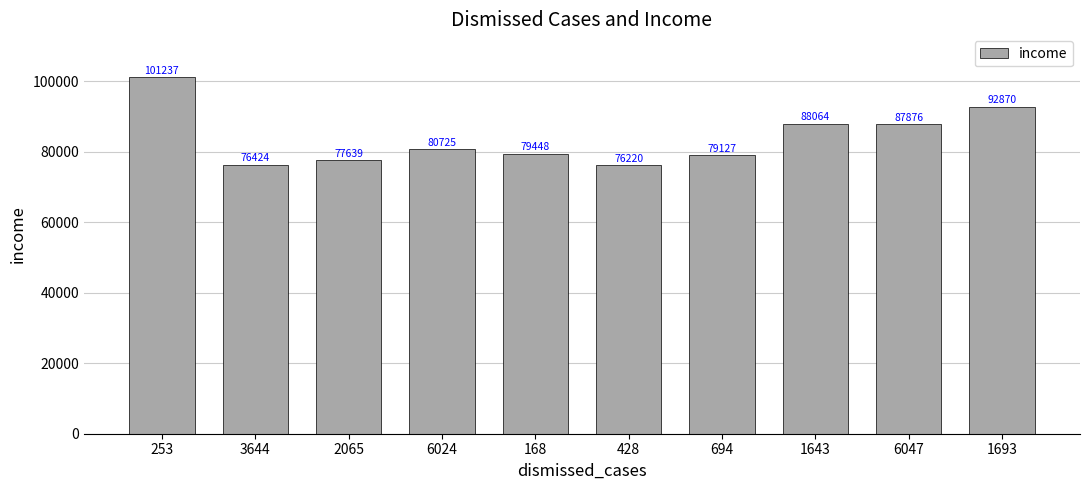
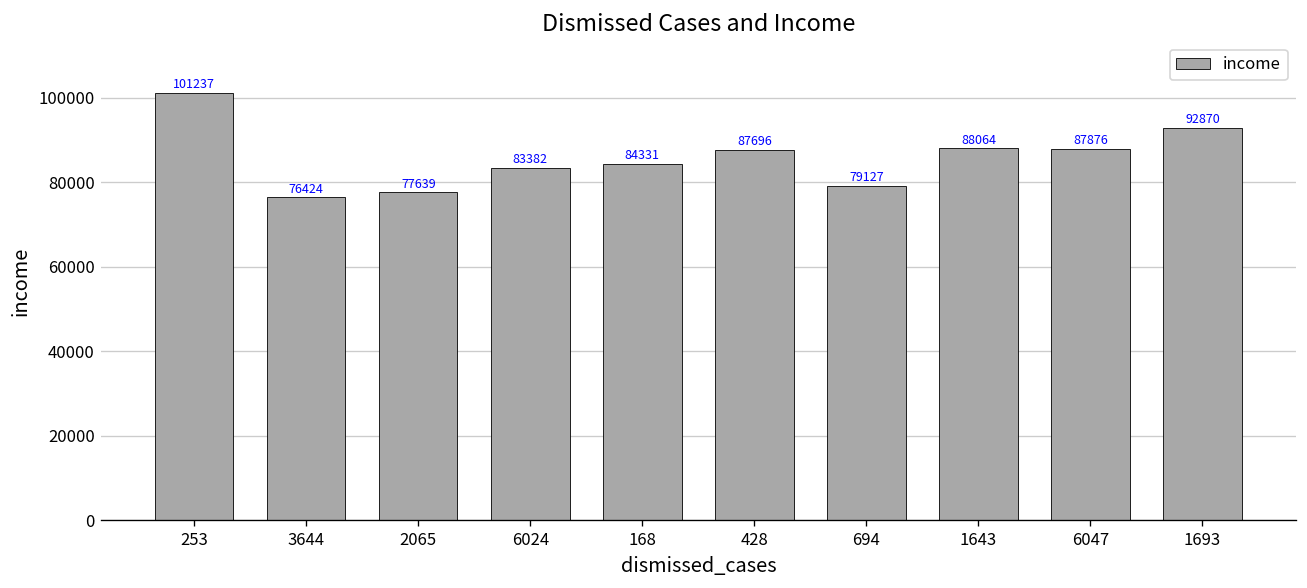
6024: 80725 -> 83382
168: 79448 -> 84331
428: 76220 -> 87696
